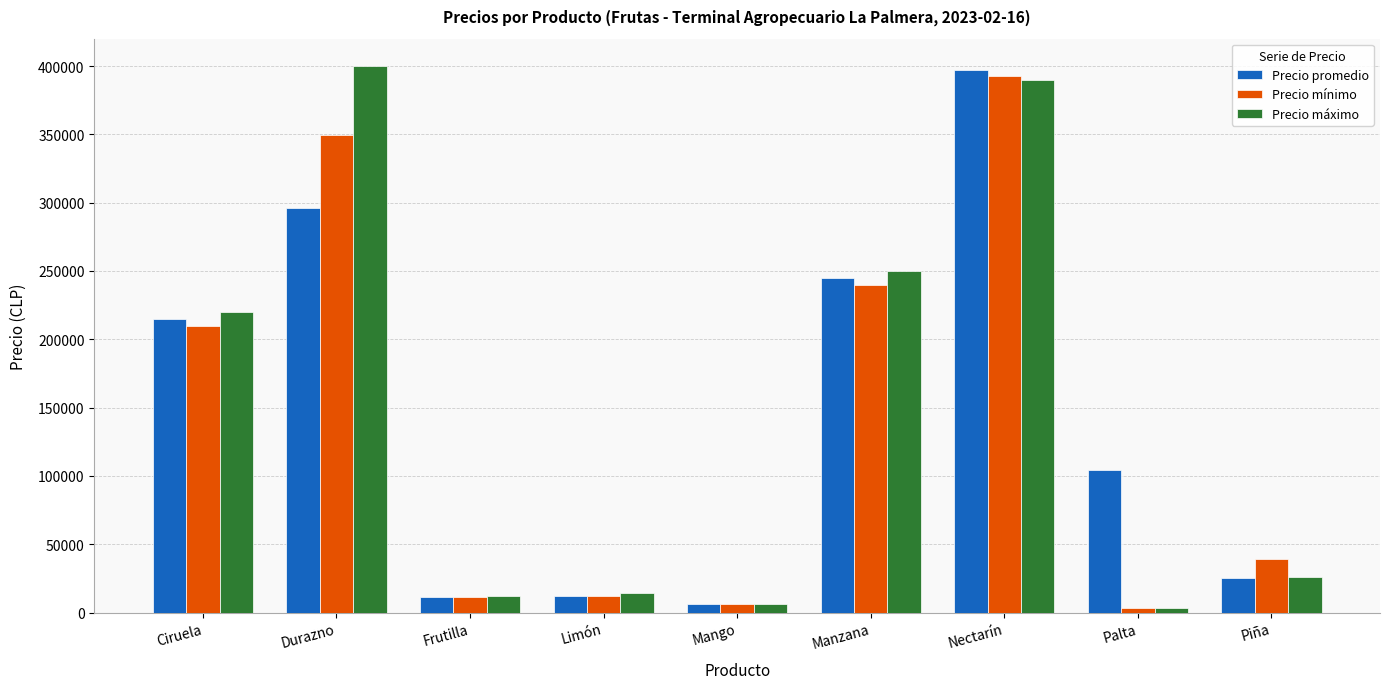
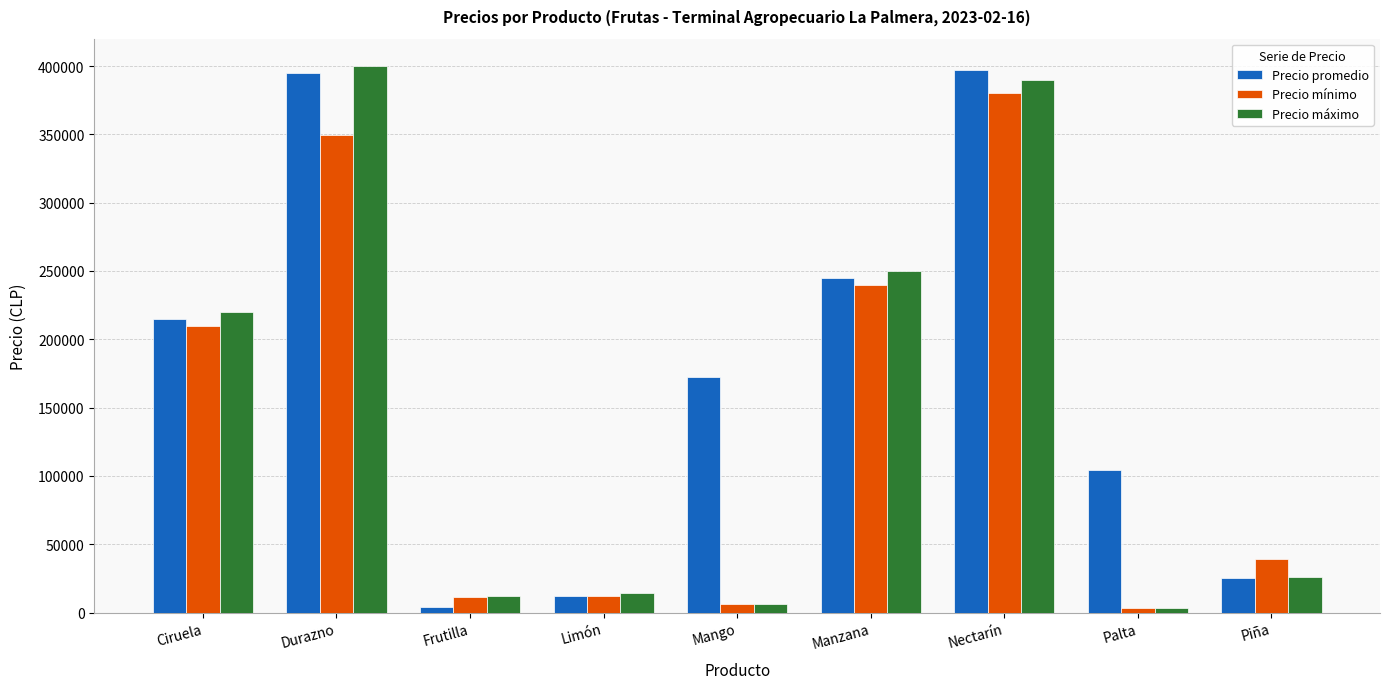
Precio promedio, Durazno: 296000 -> 395000
Precio promedio, Frutilla: 12000 -> 4000
Precio promedio, Mango: 6000 -> 173000
Precio mínimo, Nectarín: 393000 -> 380000
